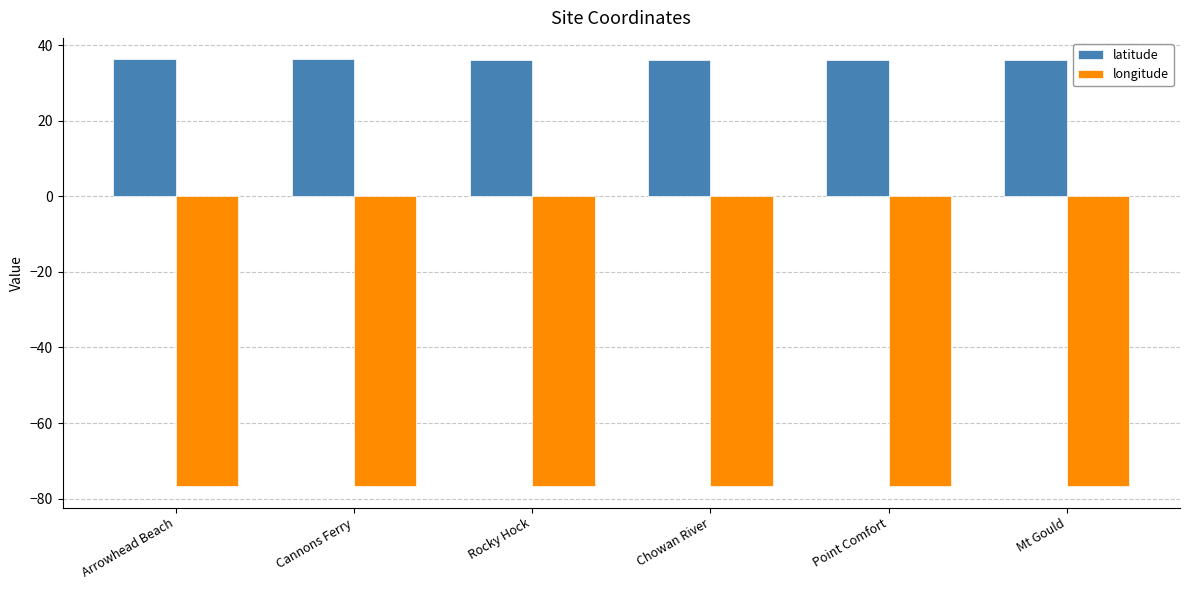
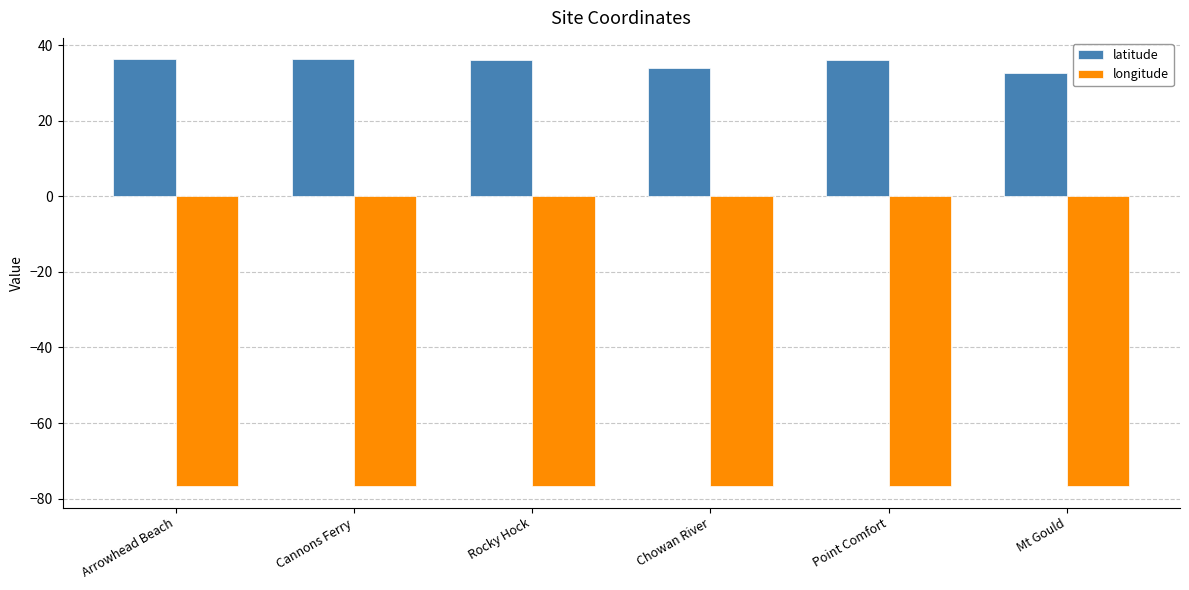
latitude, Chowan River: 36 -> 34
latitude, Mt Gould: 36 -> 33
